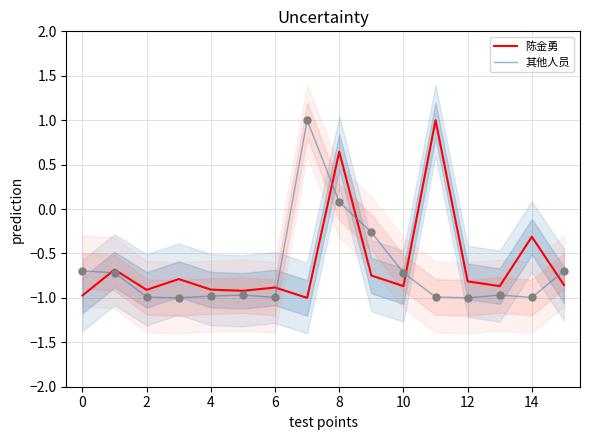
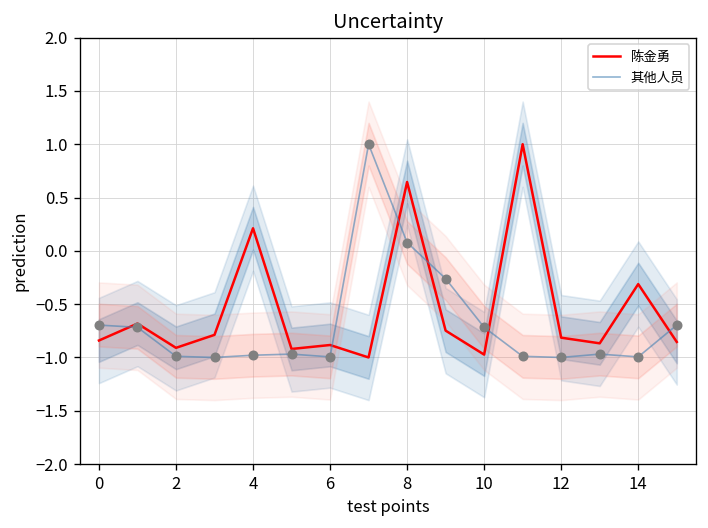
陈金勇, 0: -1.0 -> -0.8
陈金勇, 4: -0.9 -> 0.2
陈金勇, 10: -0.9 -> -1.0
